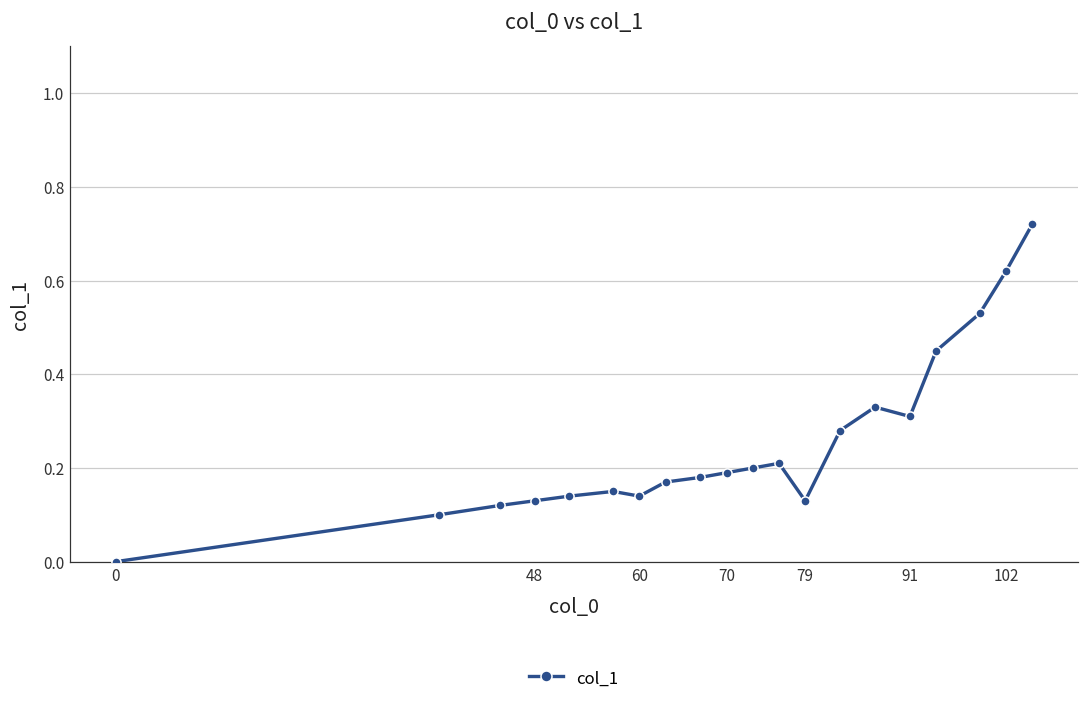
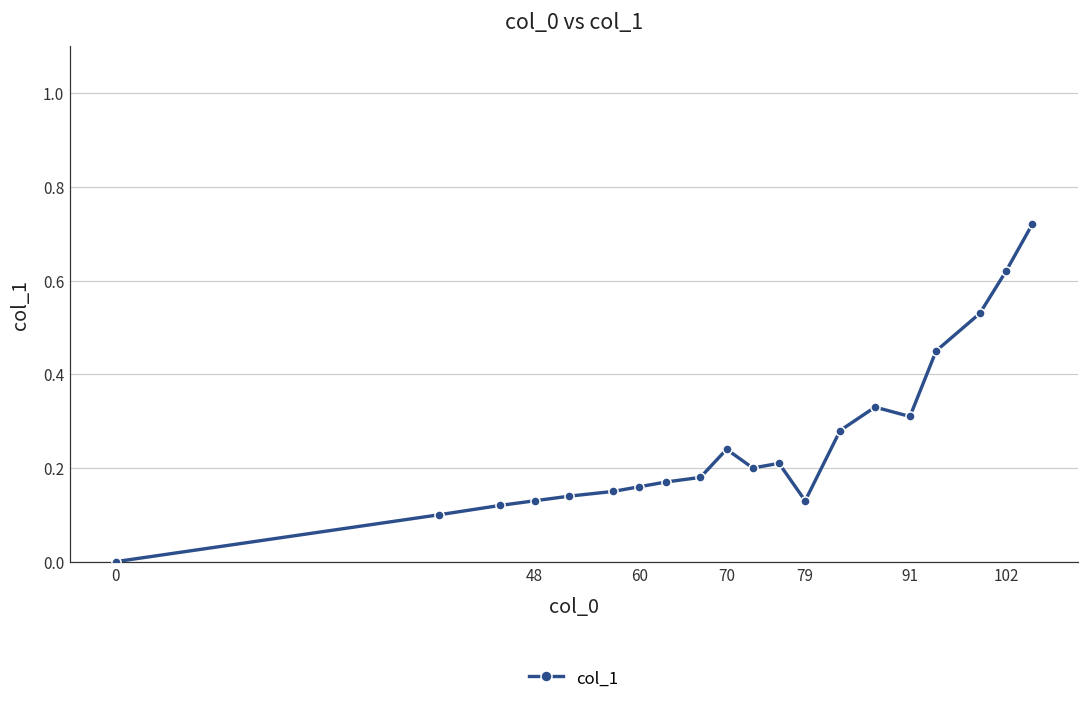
60: 0.14 -> 0.16
70: 0.19 -> 0.24
